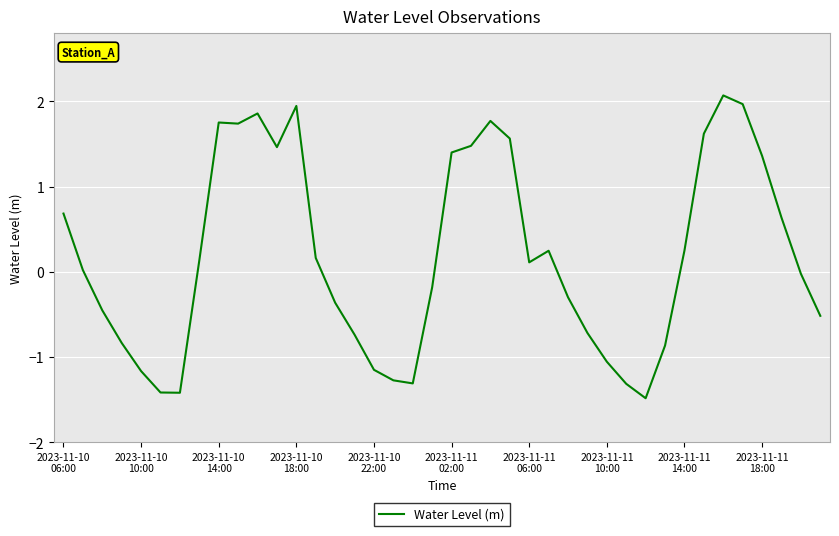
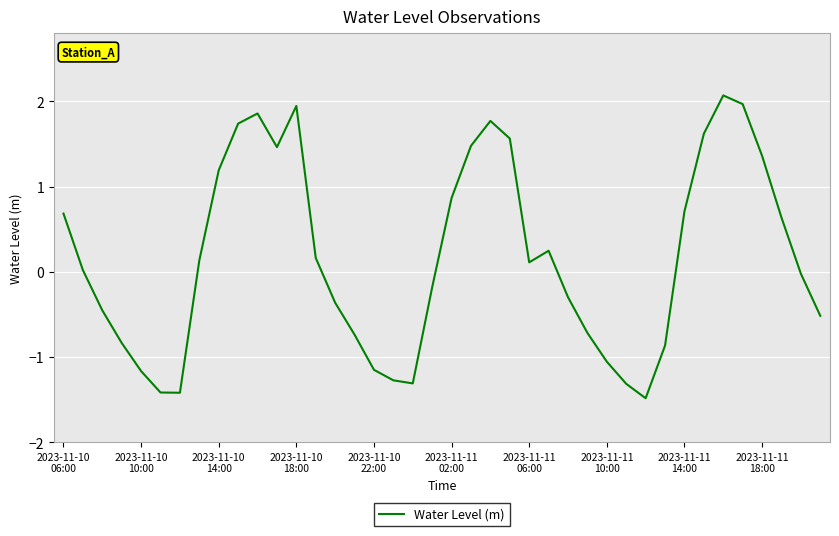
2023-11-10 14:00: 1.8 -> 1.2
2023-11-11 02:00: 1.4 -> 0.9
2023-11-11 14:00: 0.3 -> 0.7
